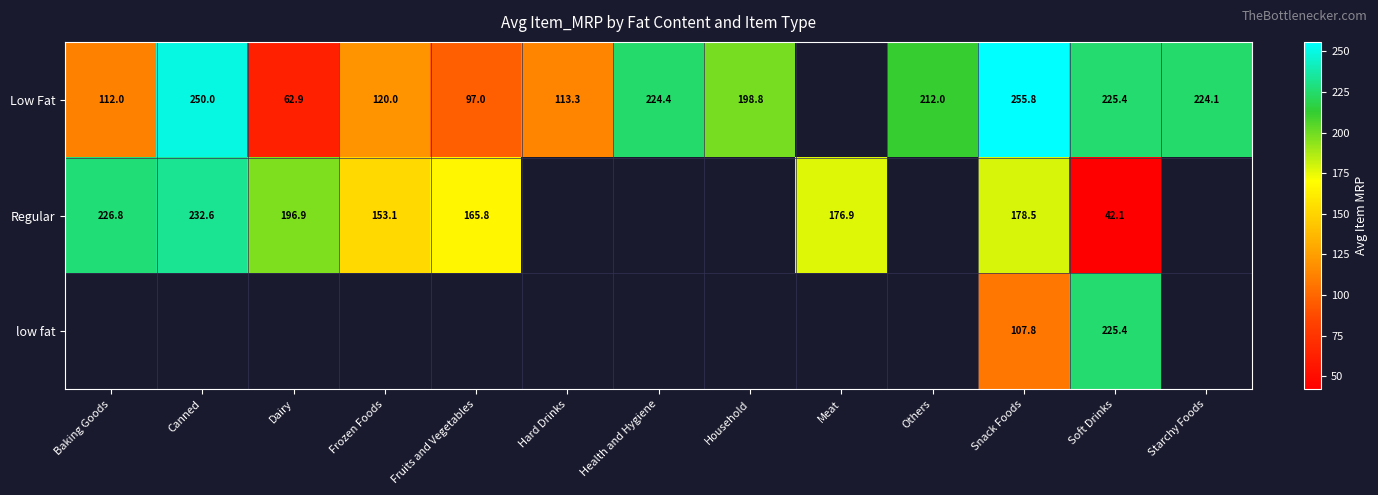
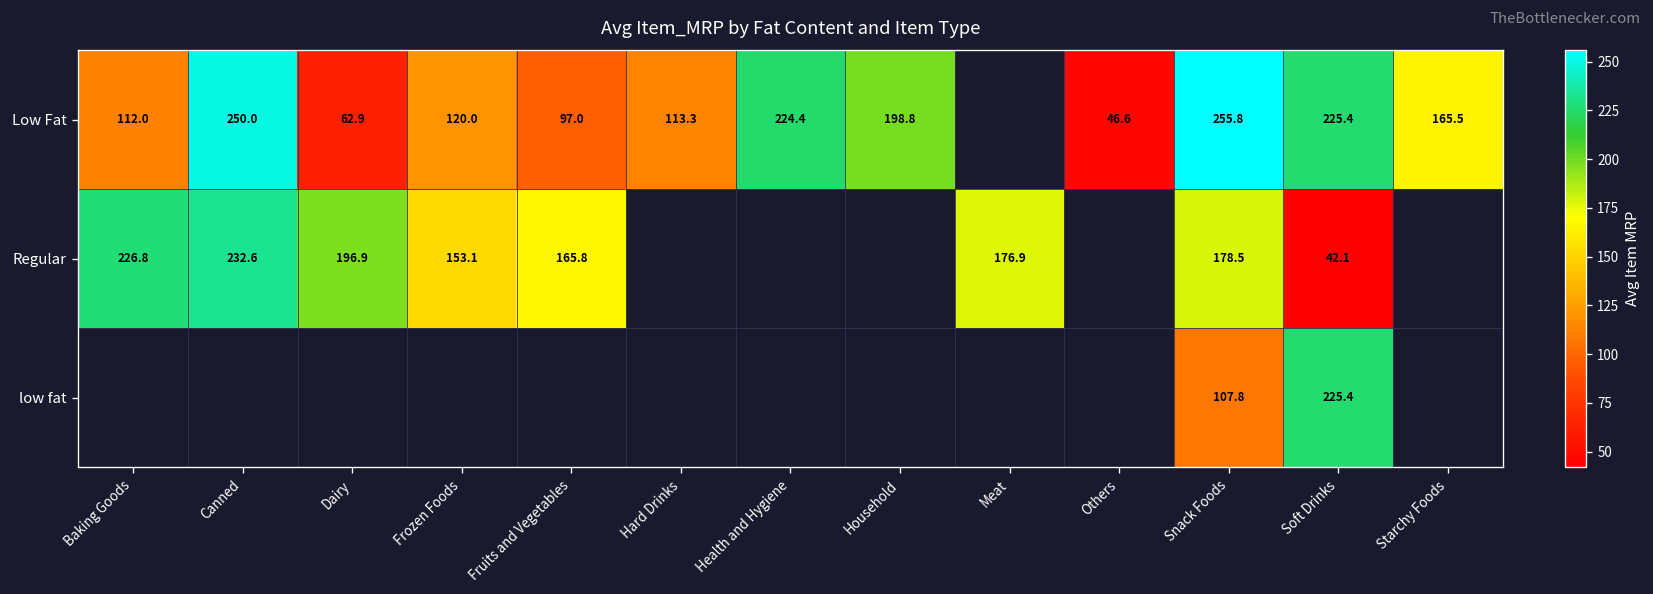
Low Fat, Others: 212.0 -> 46.6
Low Fat, Starchy Foods: 224.1 -> 165.5
